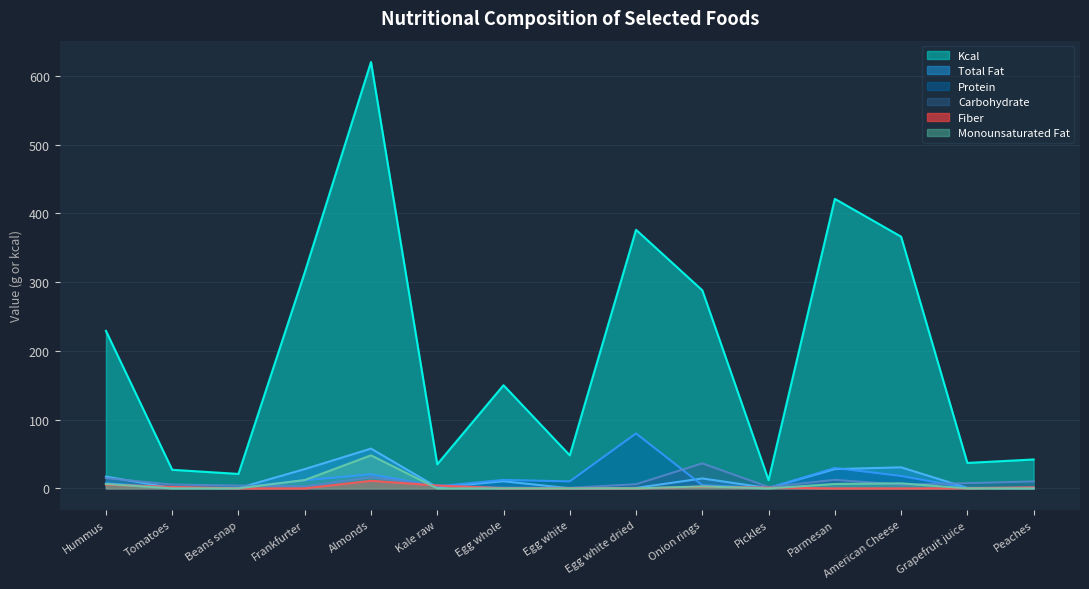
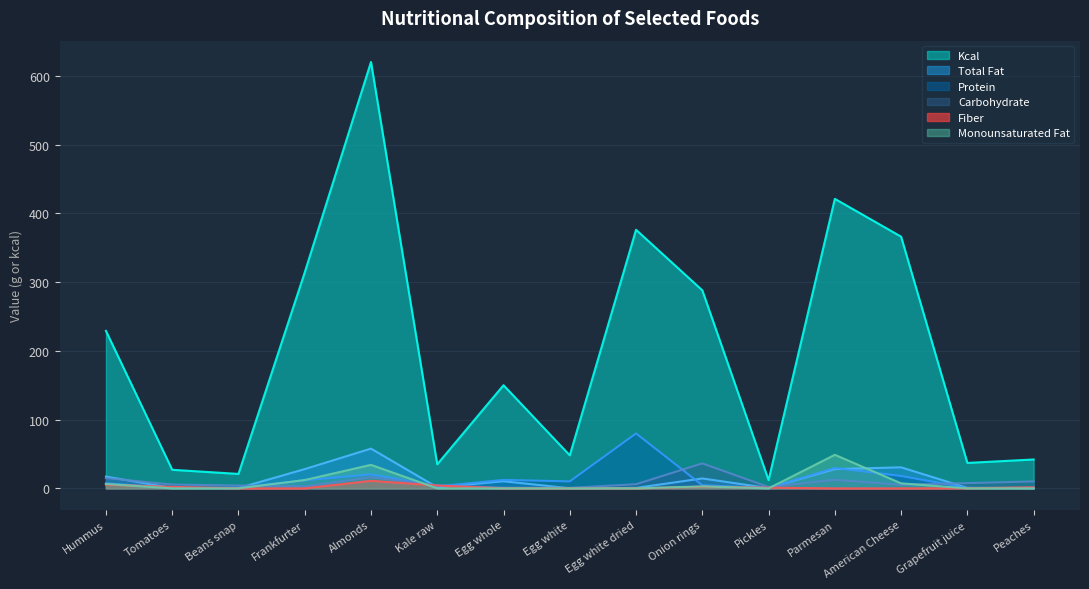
Monounsaturated Fat, Almonds: 50 -> 30
Monounsaturated Fat, Parmesan: 10 -> 50
